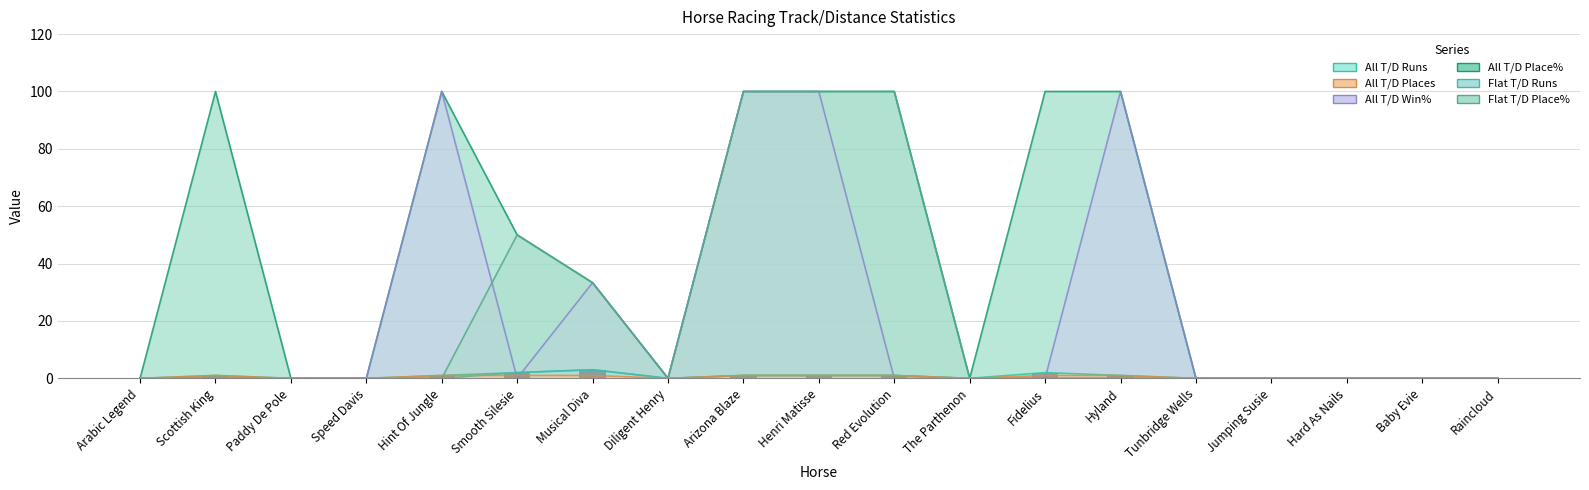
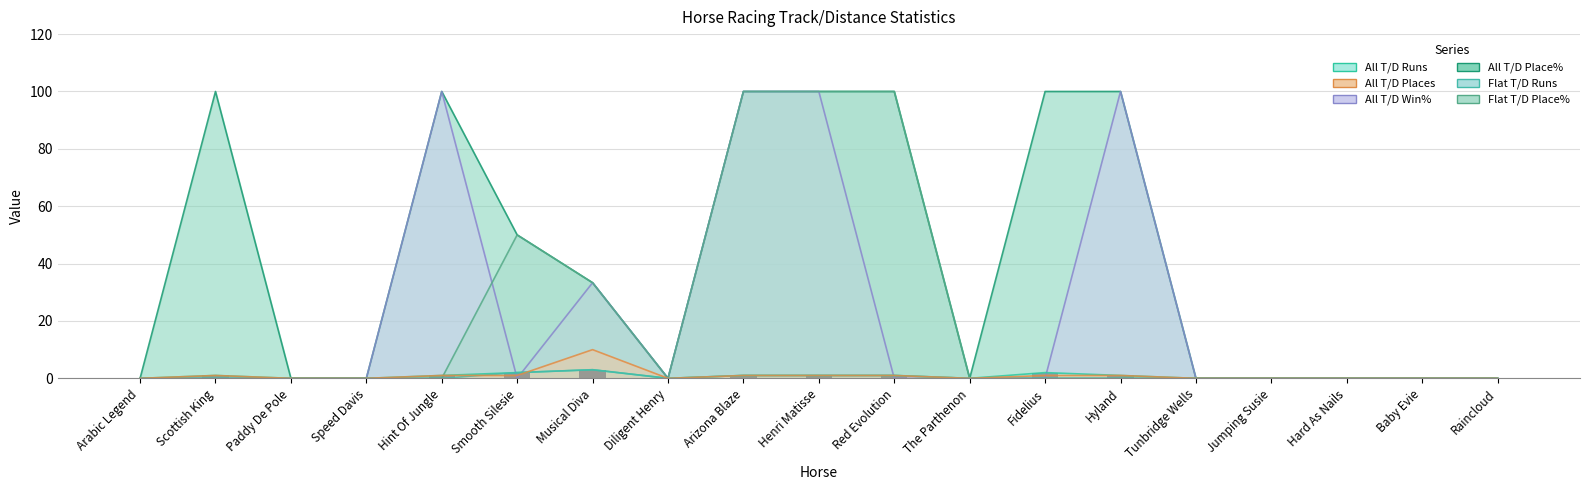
All T/D Places, Musical Diva: 1 -> 10
